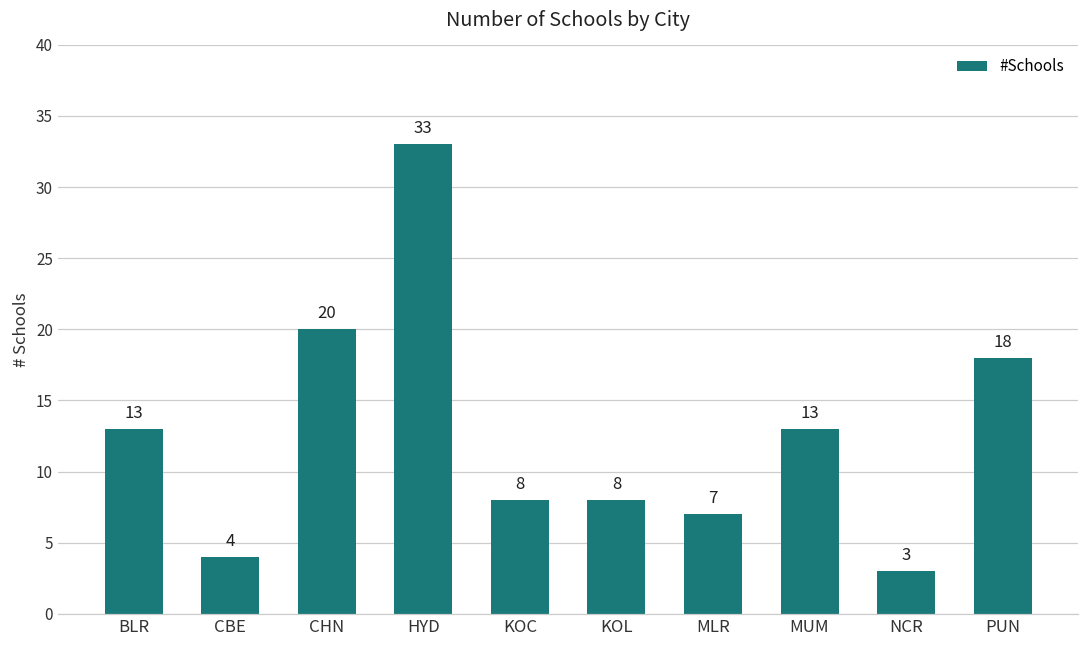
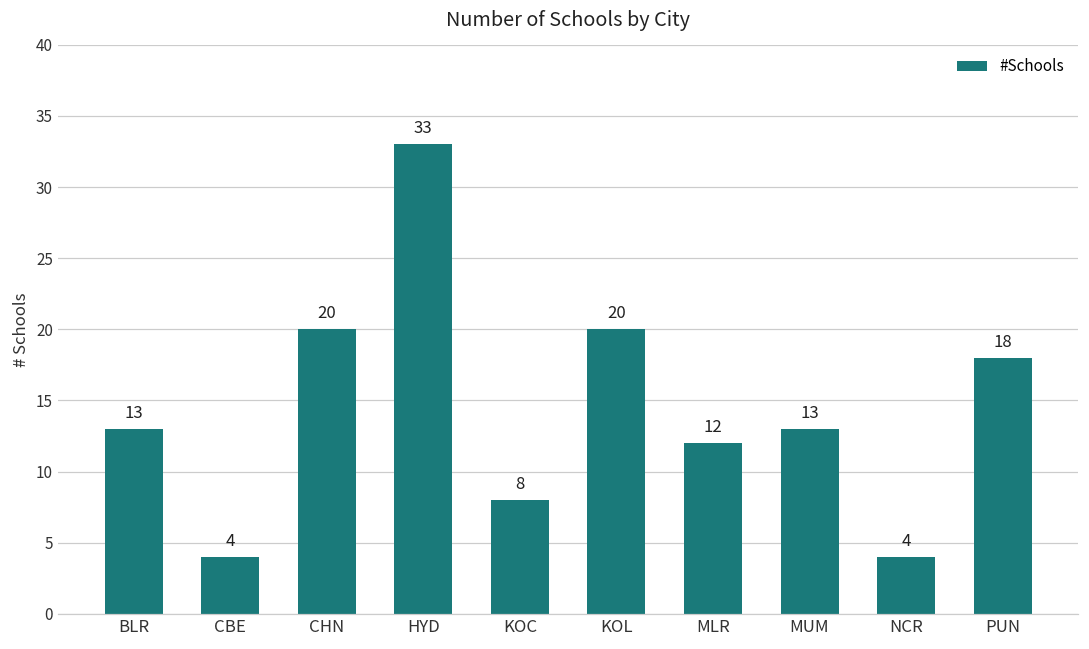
KOL: 8 -> 20
MLR: 7 -> 12
NCR: 3 -> 4
